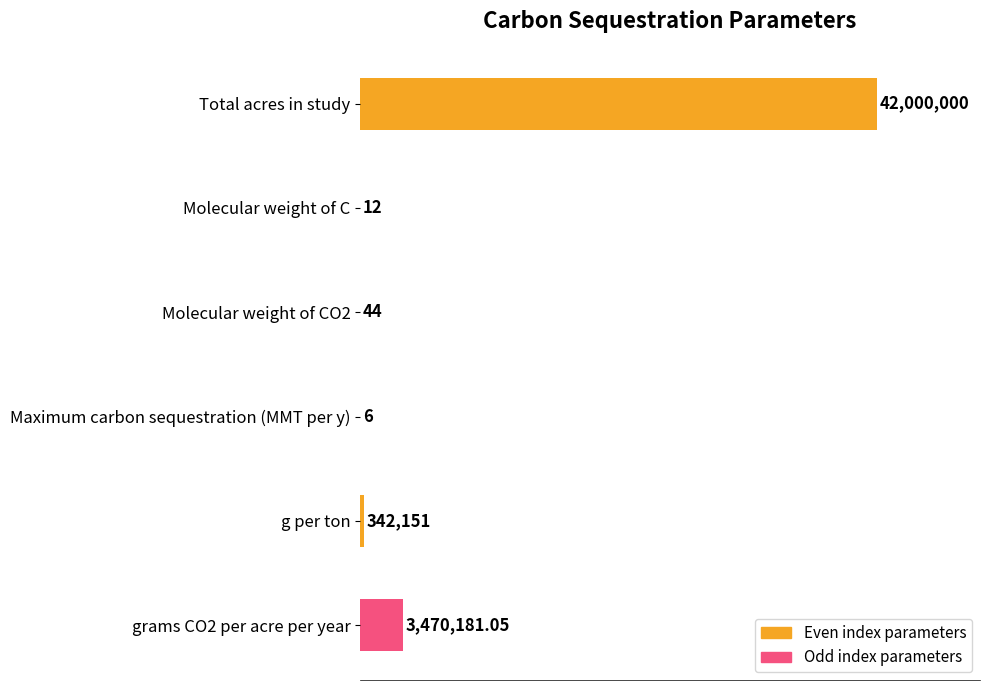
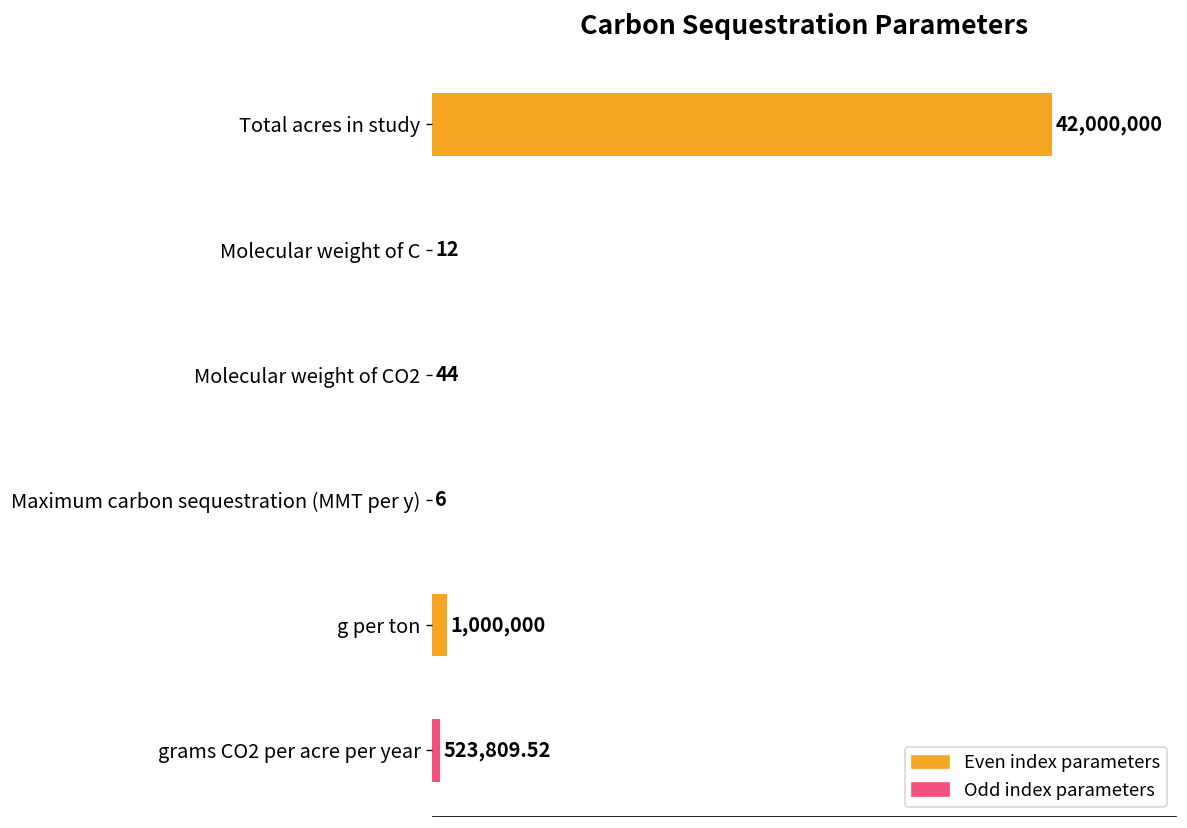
g per ton: 342,151 -> 1,000,000
grams CO2 per acre per year: 3,470,181.05 -> 523,809.52
